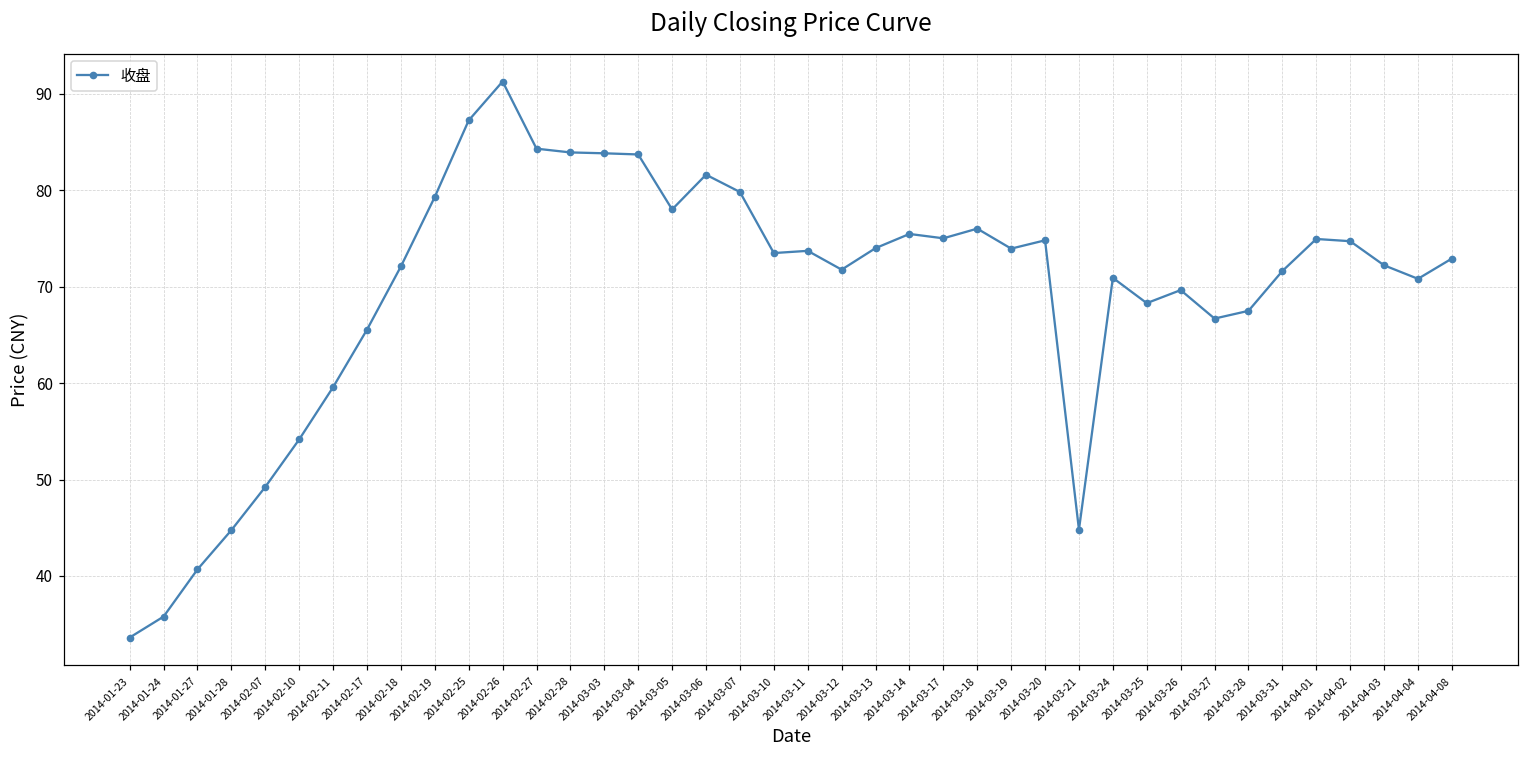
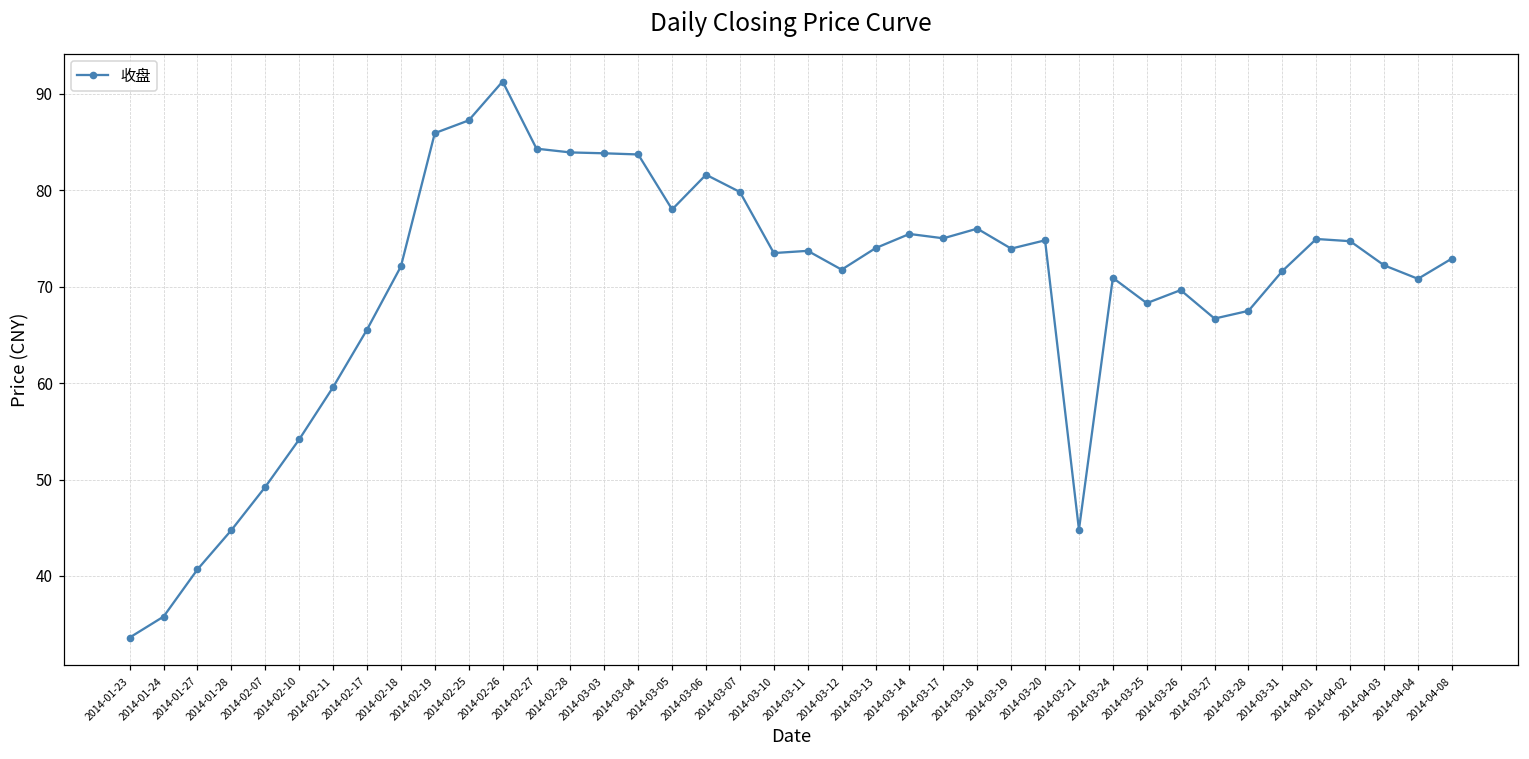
2014-02-19: 79 -> 86
